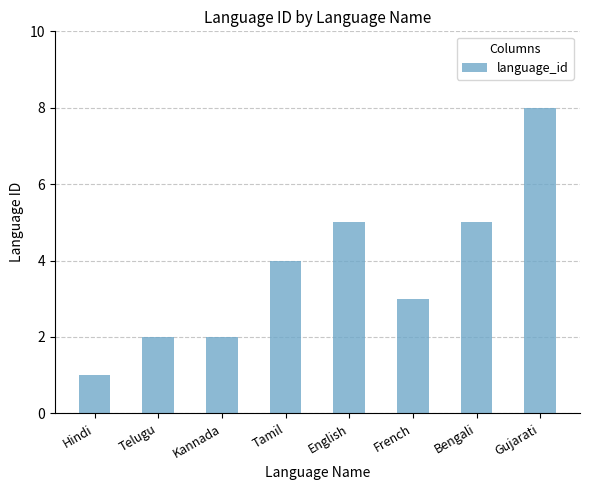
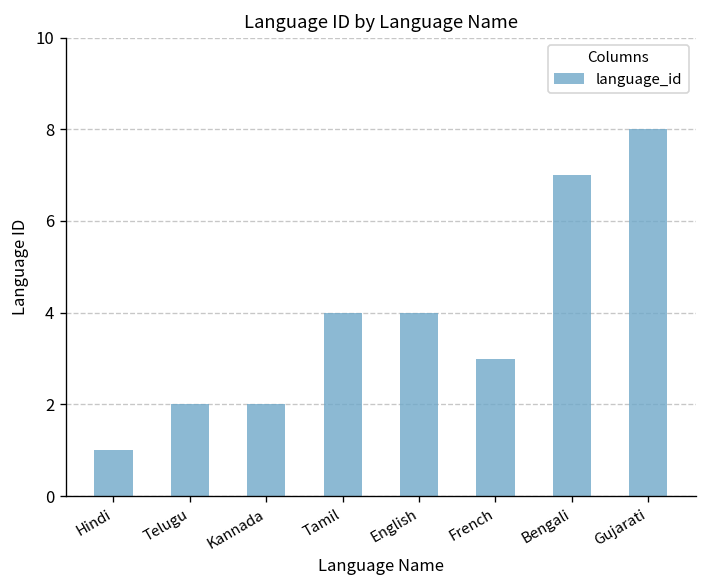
English: 5 -> 4
Bengali: 5 -> 7
